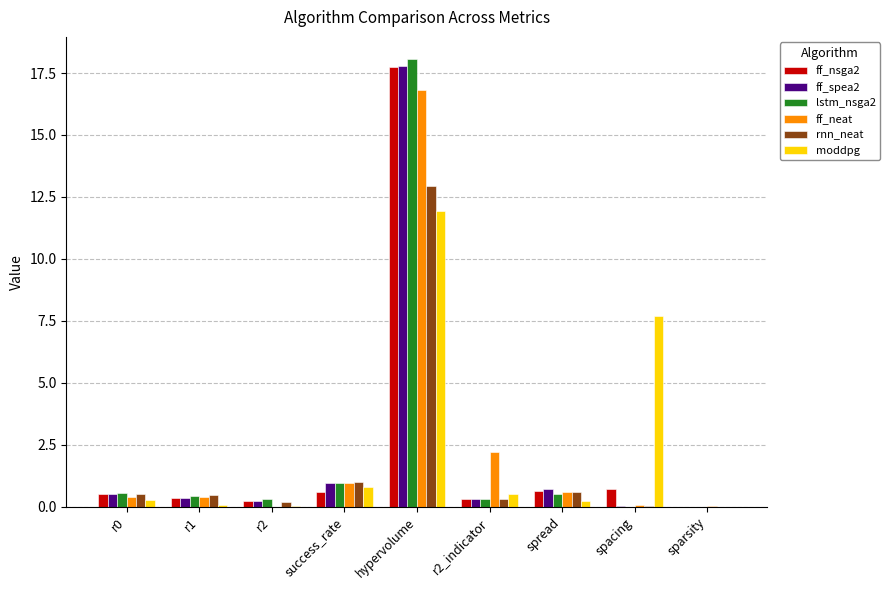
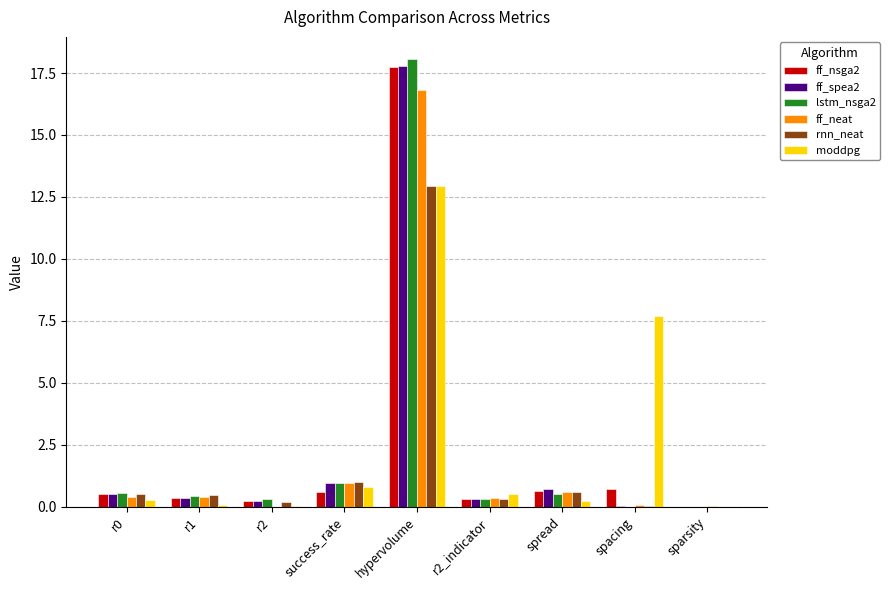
moddpg, hypervolume: 11.9 -> 12.9
ff_neat, r2_indicator: 2.2 -> 0.3
